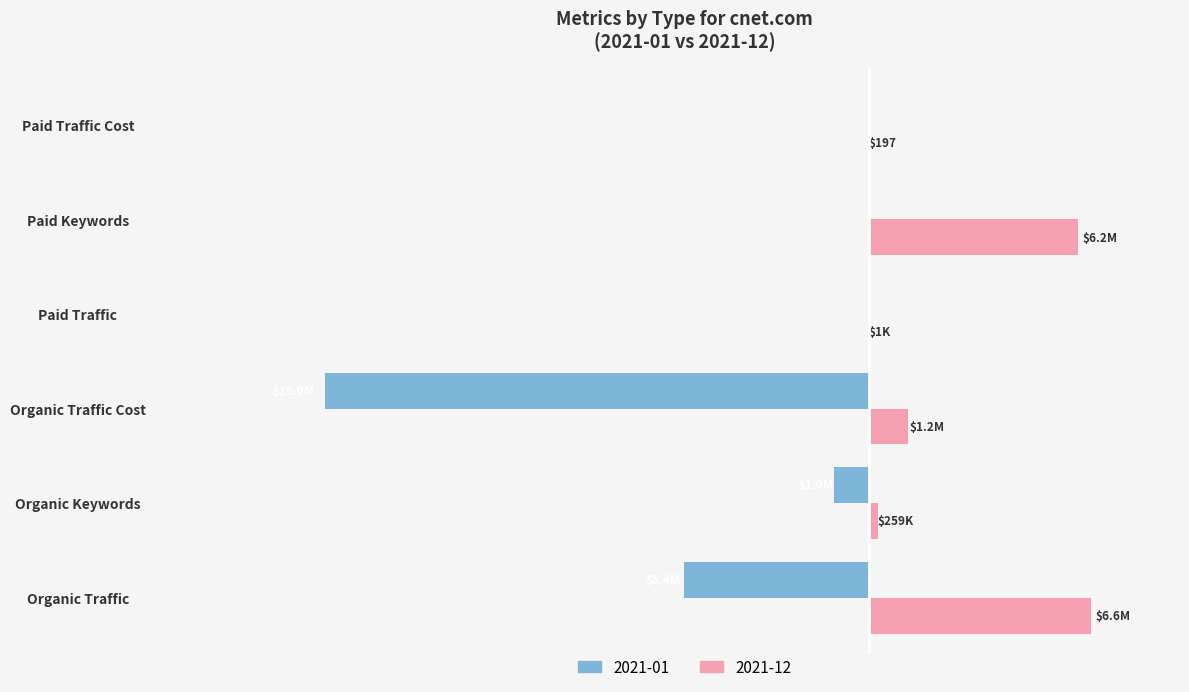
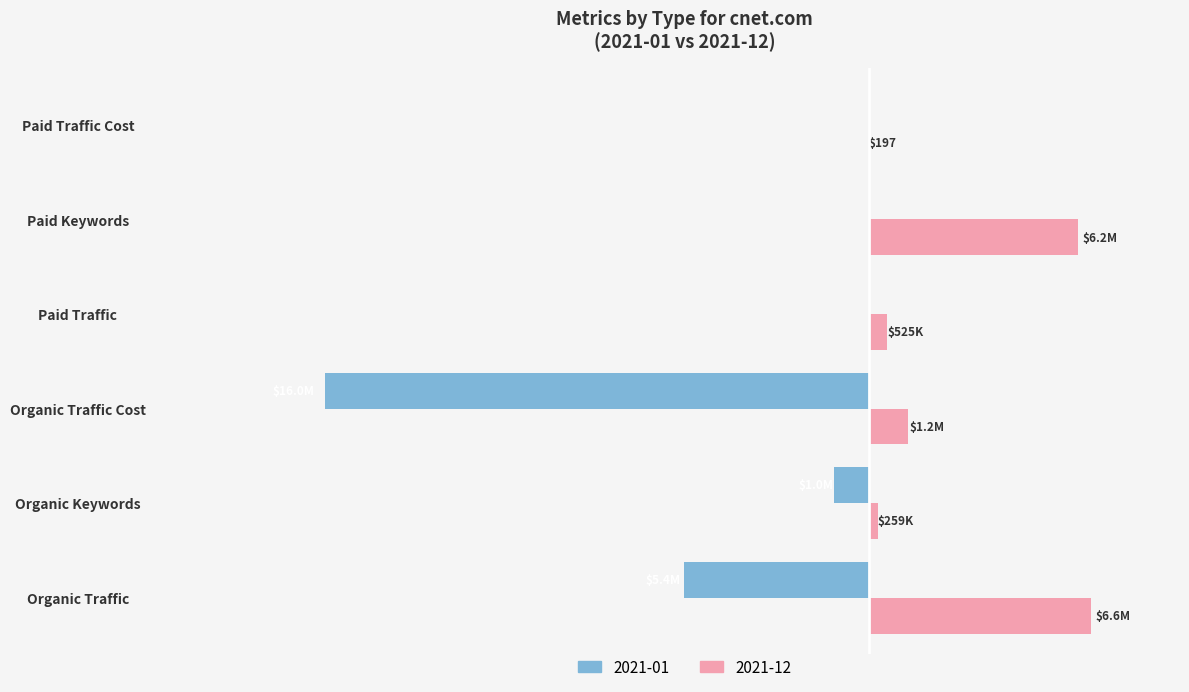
2021-12, Paid Traffic: $1K -> $525K
